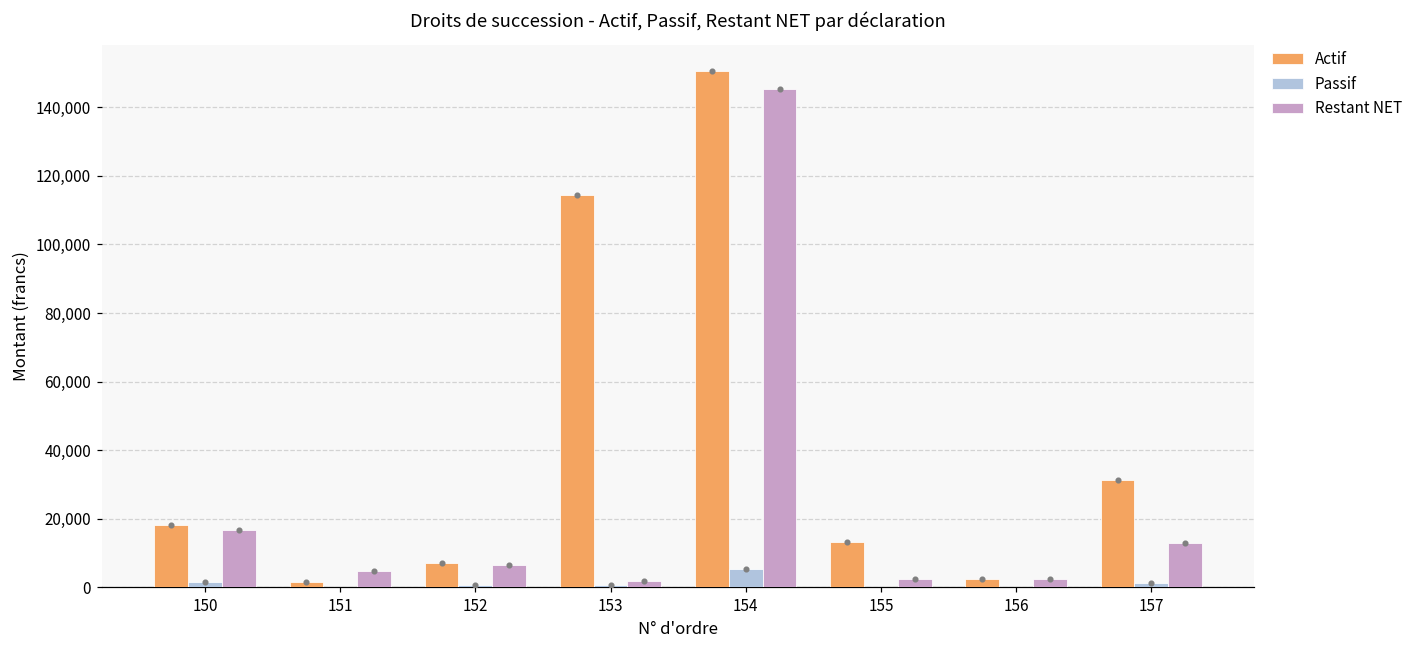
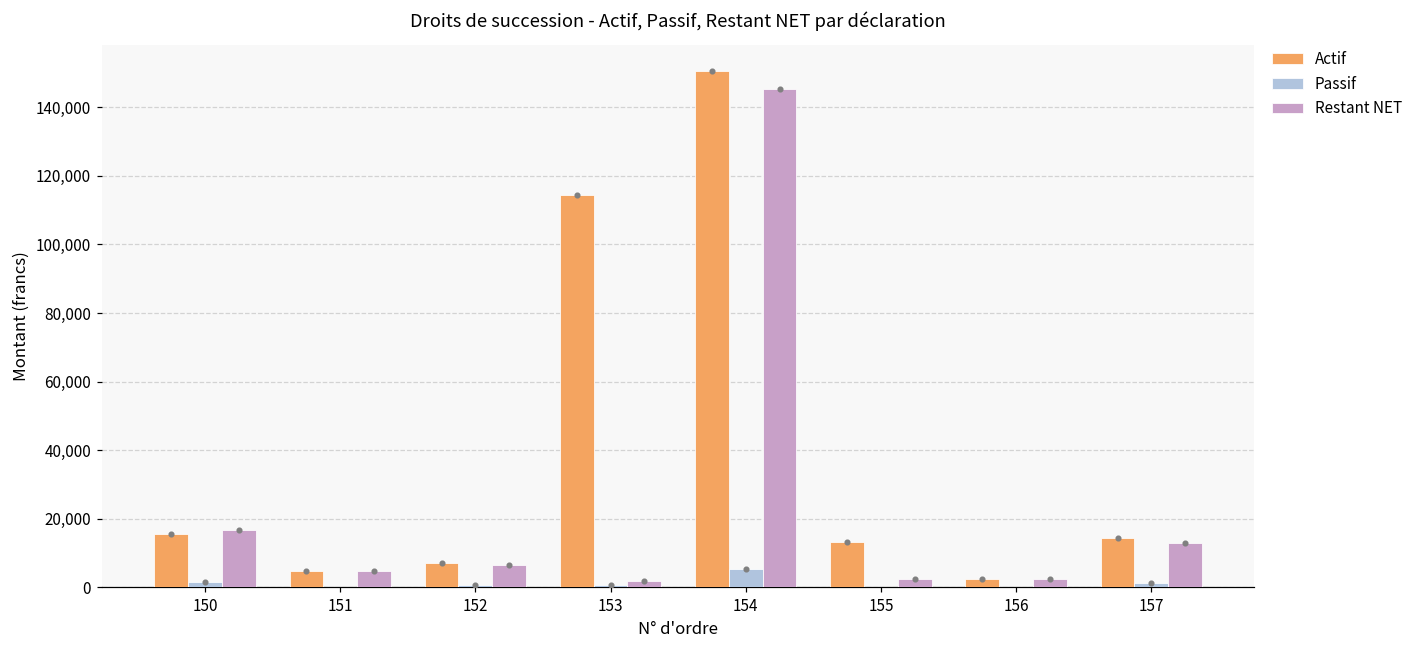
Actif, 150: 18,000 -> 15,000
Actif, 151: 1,000 -> 5,000
Actif, 157: 31,000 -> 14,000
